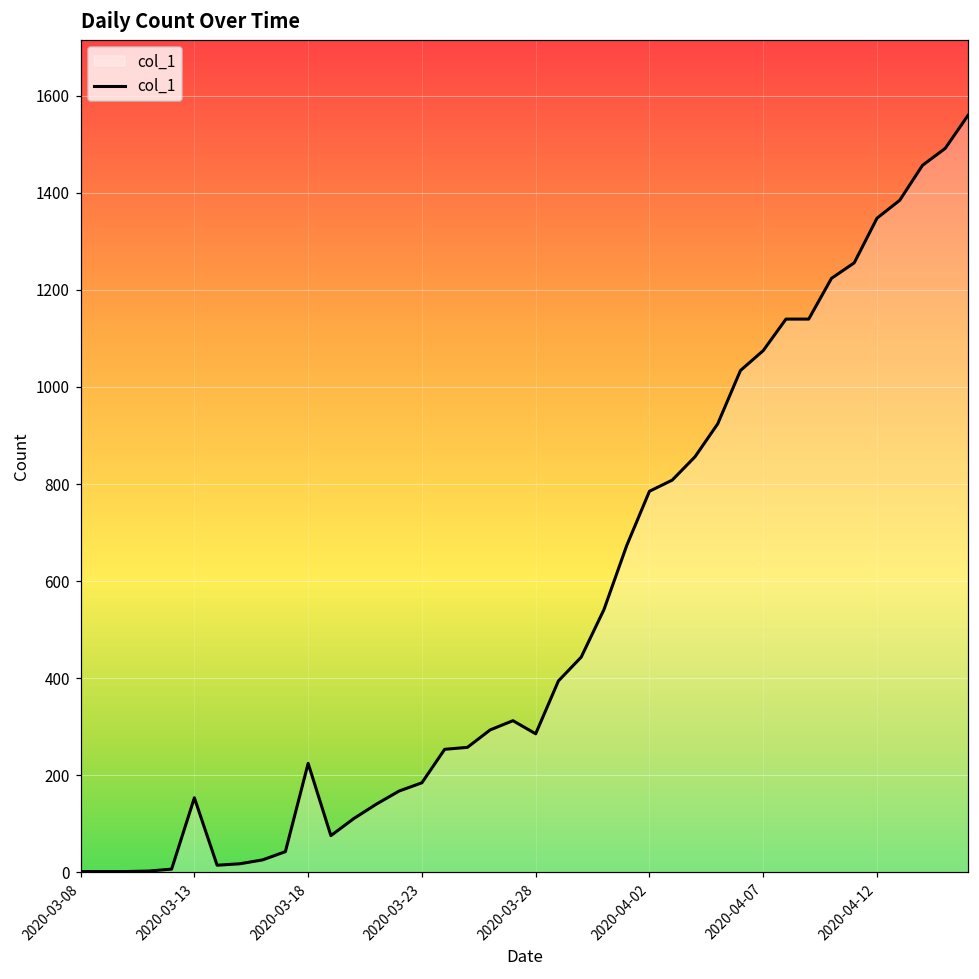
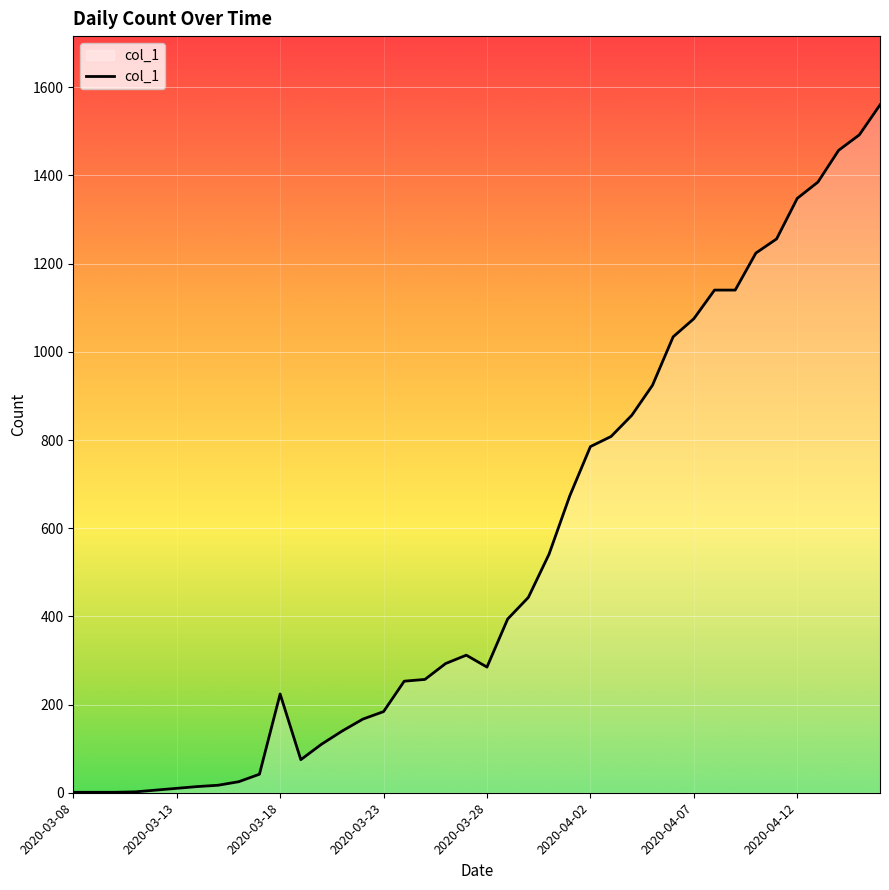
2020-03-13: 150 -> 10
